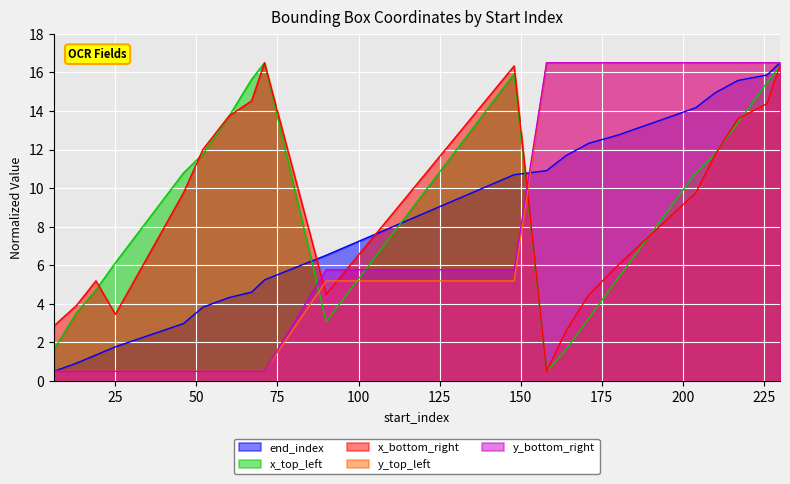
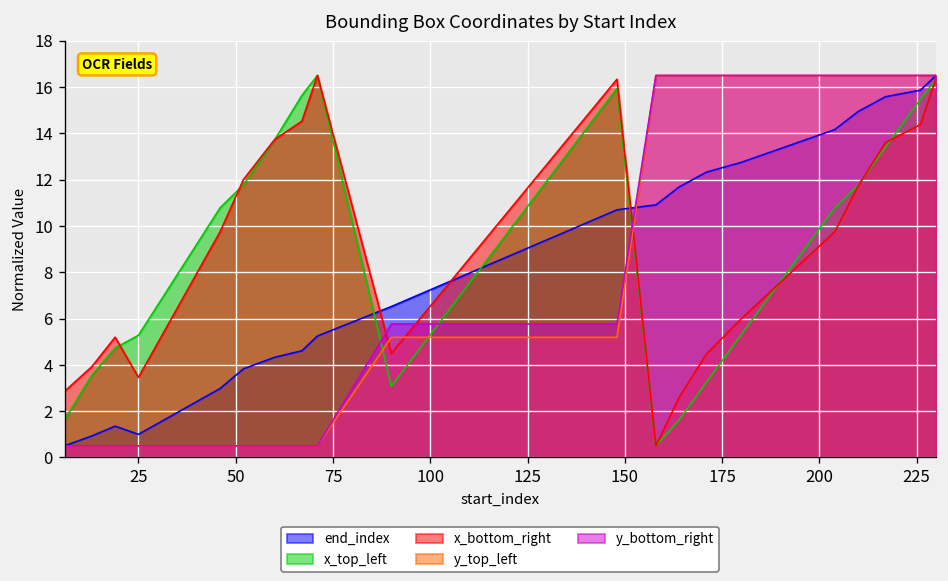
end_index, 25: 1.8 -> 1.0
x_top_left, 25: 6.1 -> 5.3
